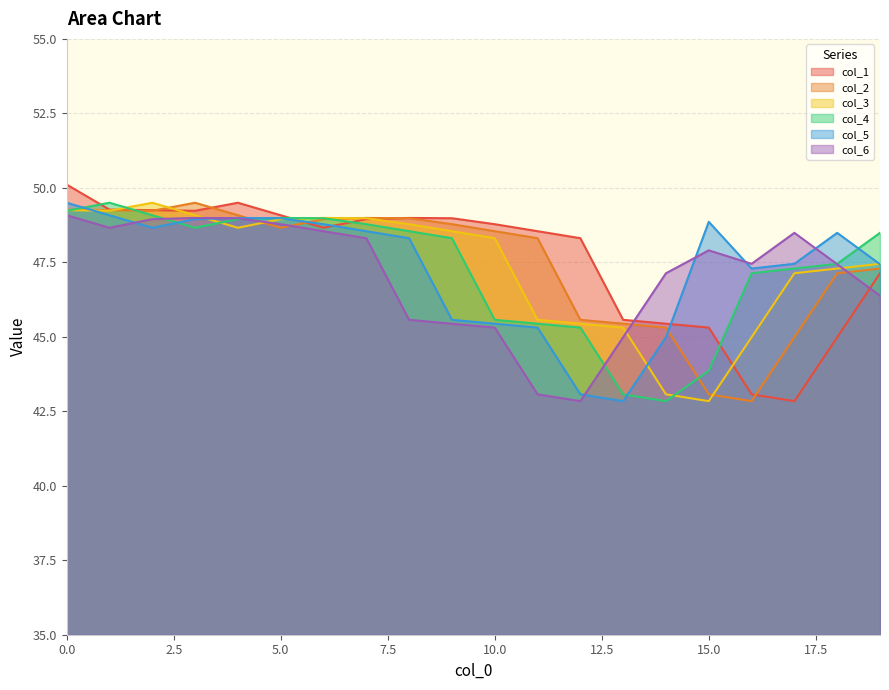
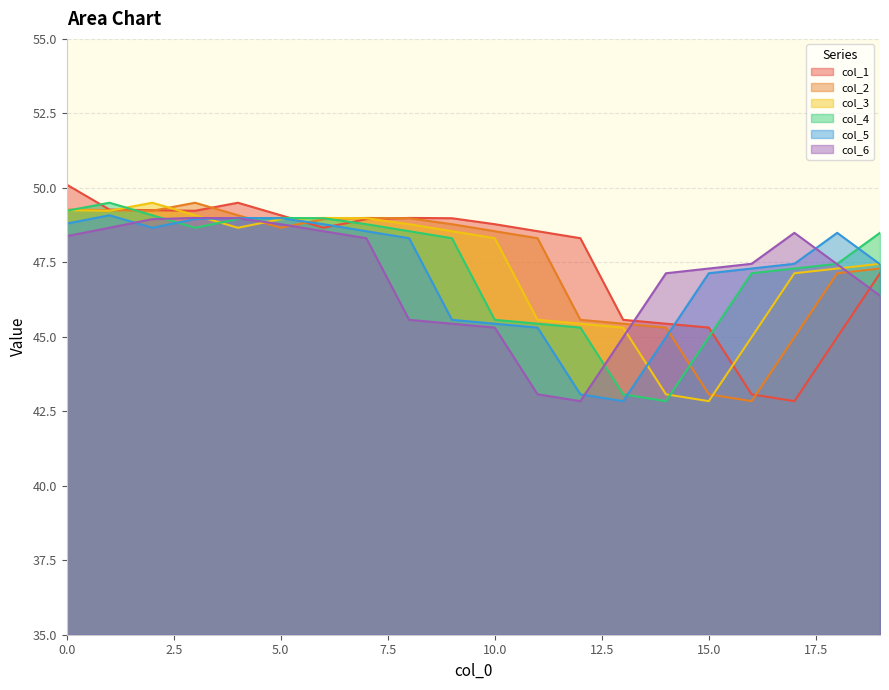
col_5, 0.0: 49.5 -> 48.8
col_6, 0.0: 49.1 -> 48.4
col_4, 15.0: 43.9 -> 45.0
col_5, 15.0: 48.9 -> 47.1
col_6, 15.0: 47.9 -> 47.3
